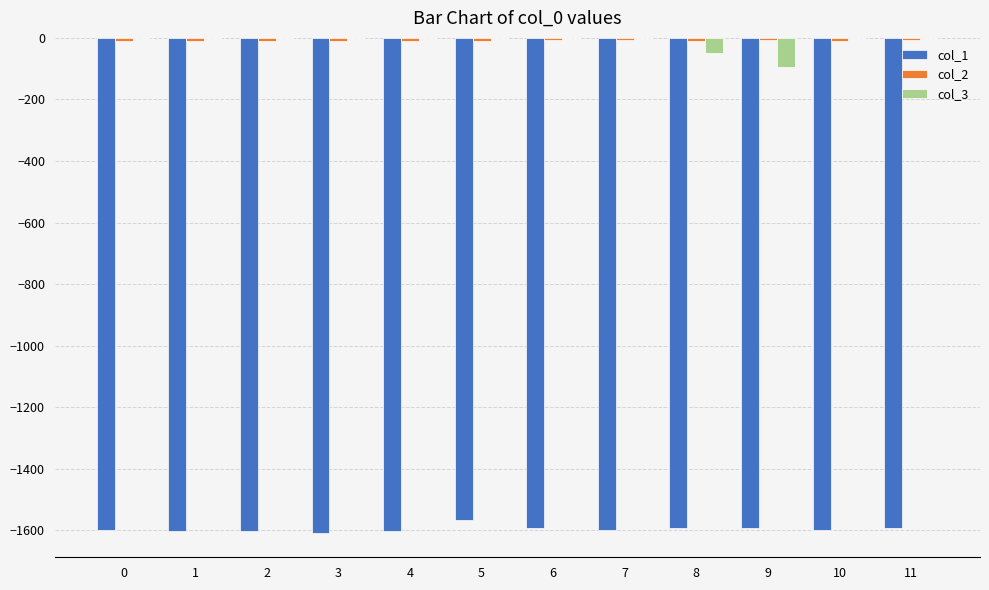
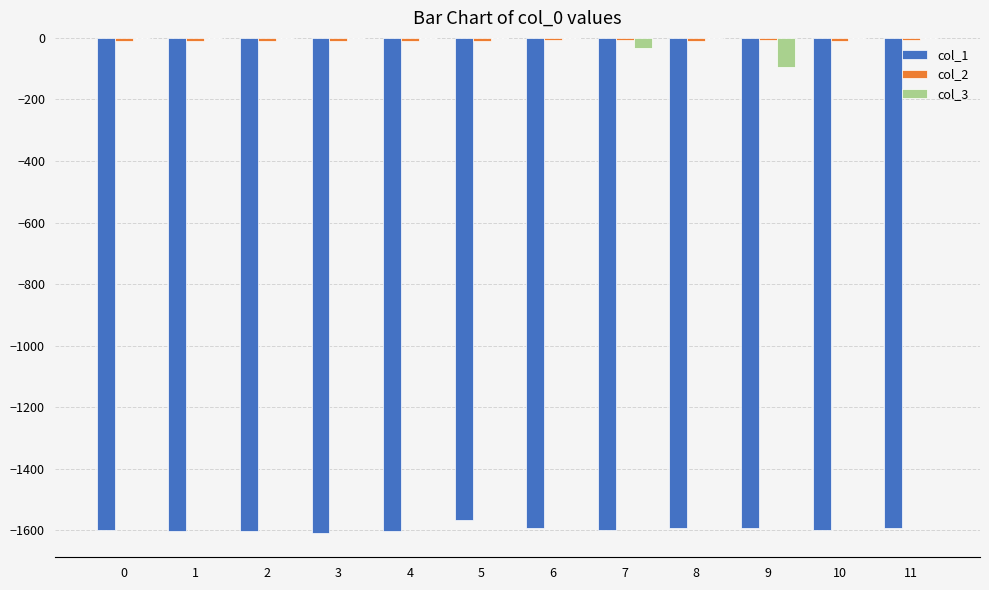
col_3, 7: 0 -> -30
col_3, 8: -50 -> 0
